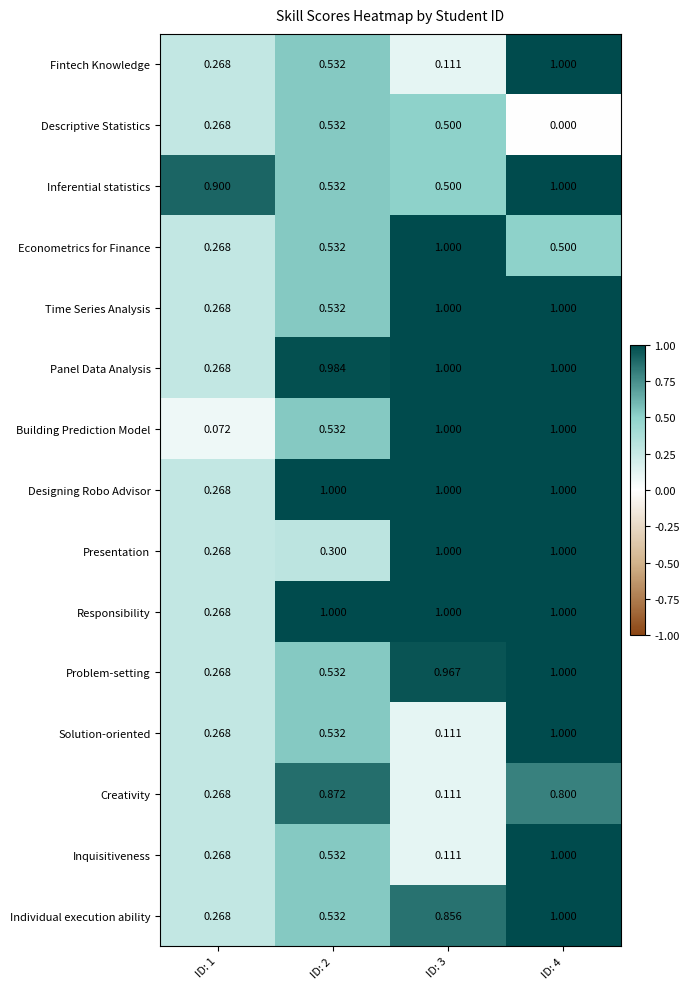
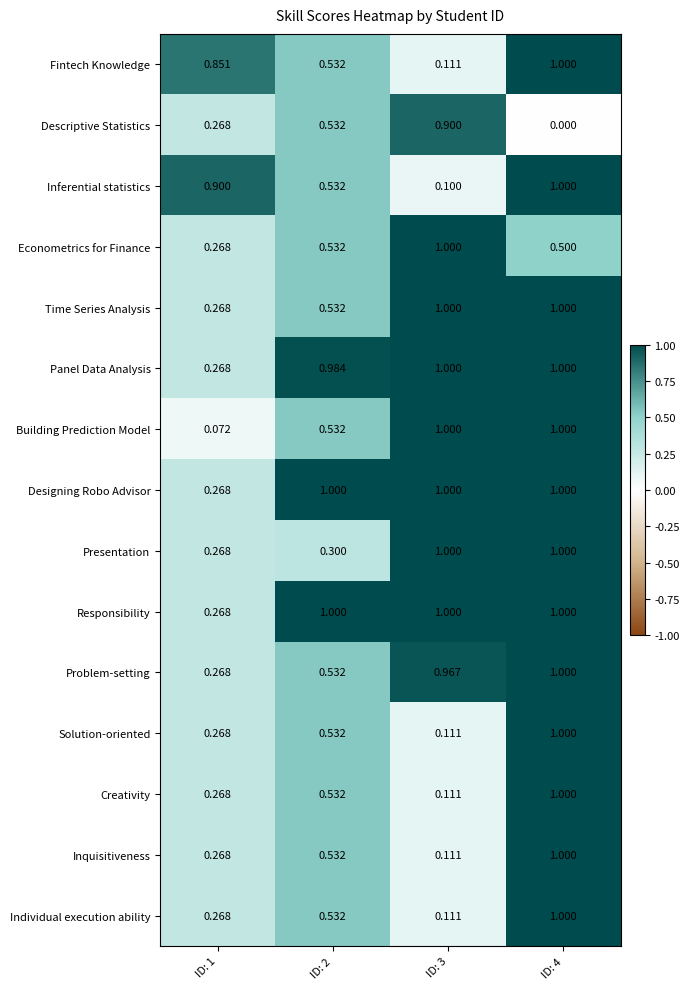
Fintech Knowledge, ID: 1: 0.268 -> 0.851
Descriptive Statistics, ID: 3: 0.500 -> 0.900
Inferential statistics, ID: 3: 0.500 -> 0.100
Creativity, ID: 2: 0.872 -> 0.532
Creativity, ID: 4: 0.800 -> 1.000
Individual execution ability, ID: 3: 0.856 -> 0.111
